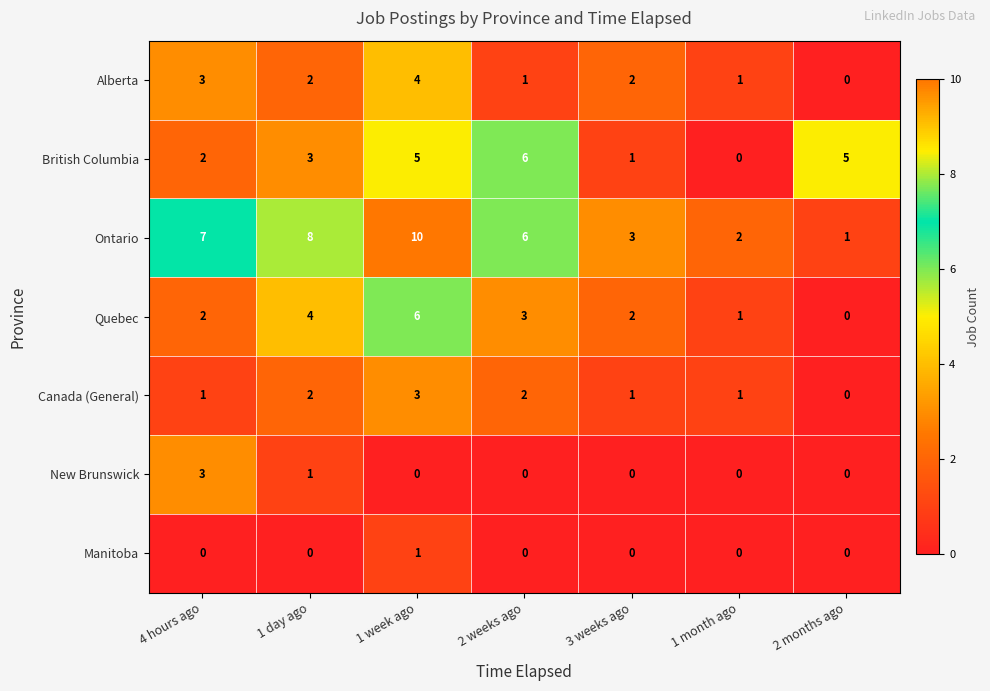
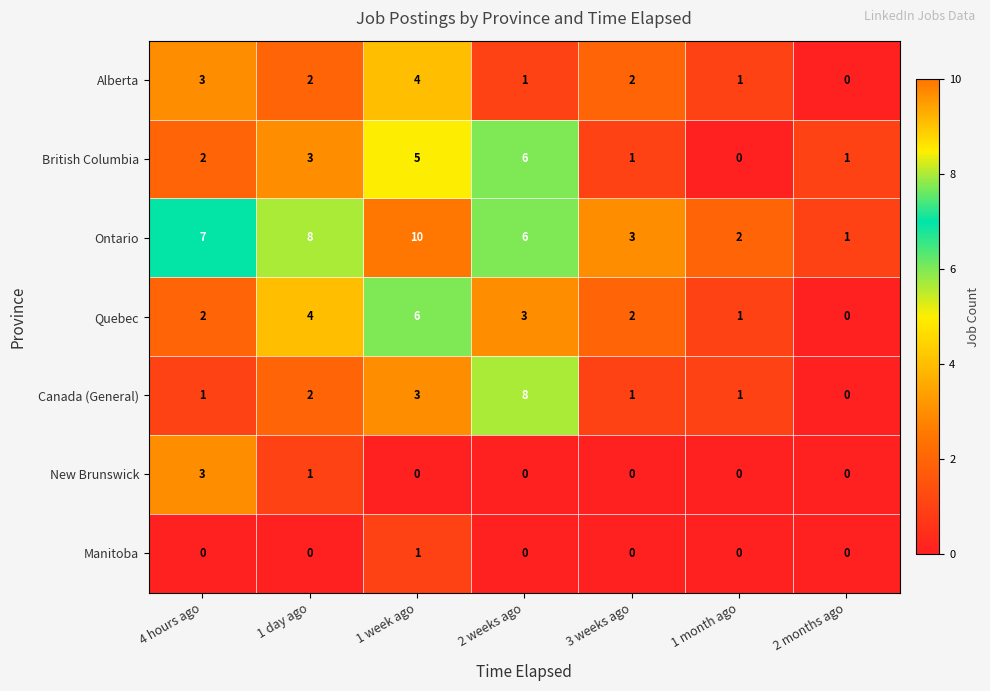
British Columbia, 2 months ago: 5 -> 1
Canada (General), 2 weeks ago: 2 -> 8
